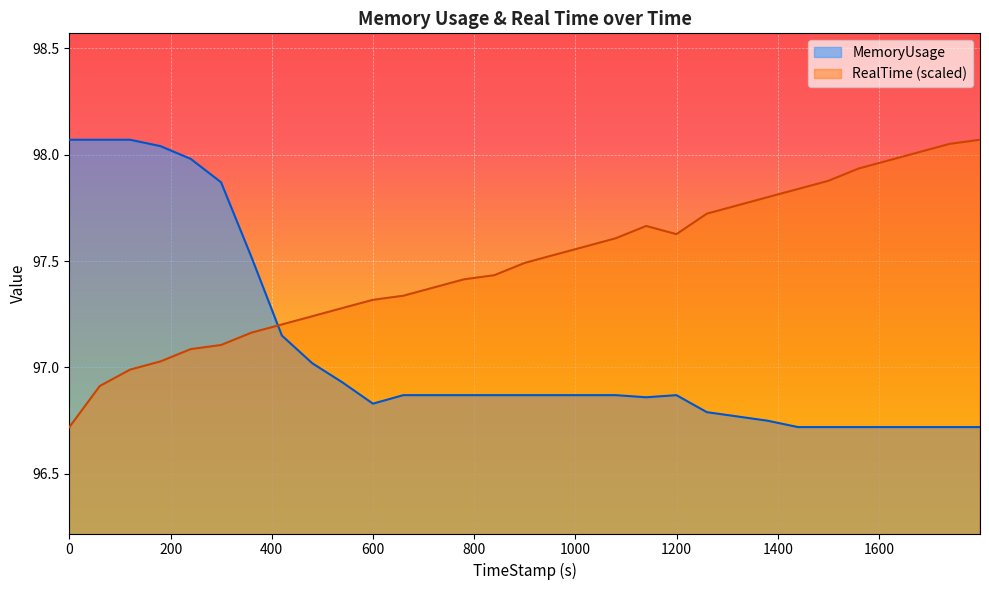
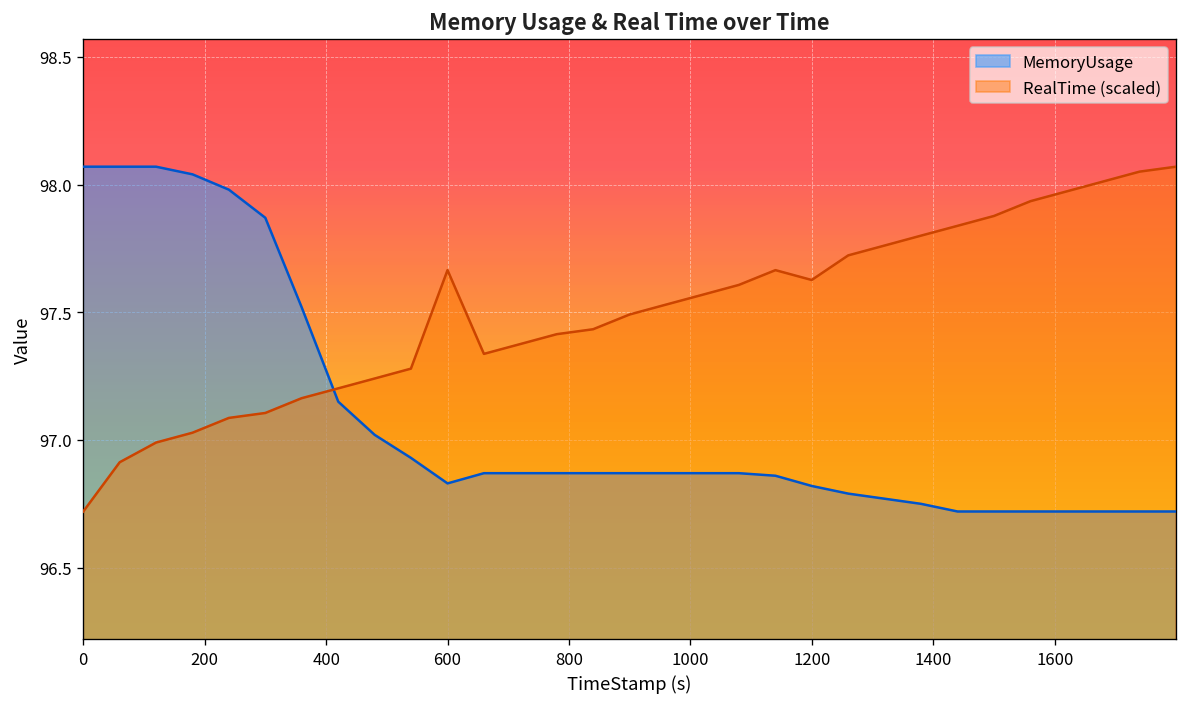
RealTime (scaled), 600: 97.32 -> 97.66
MemoryUsage, 1200: 96.87 -> 96.82
